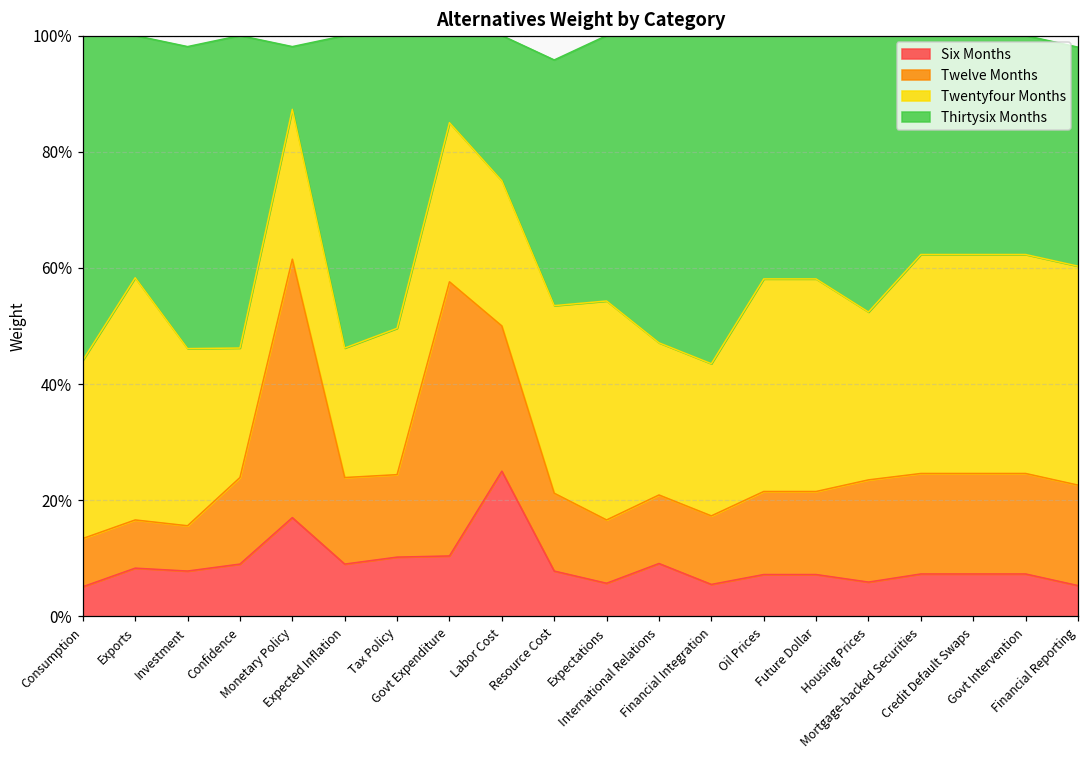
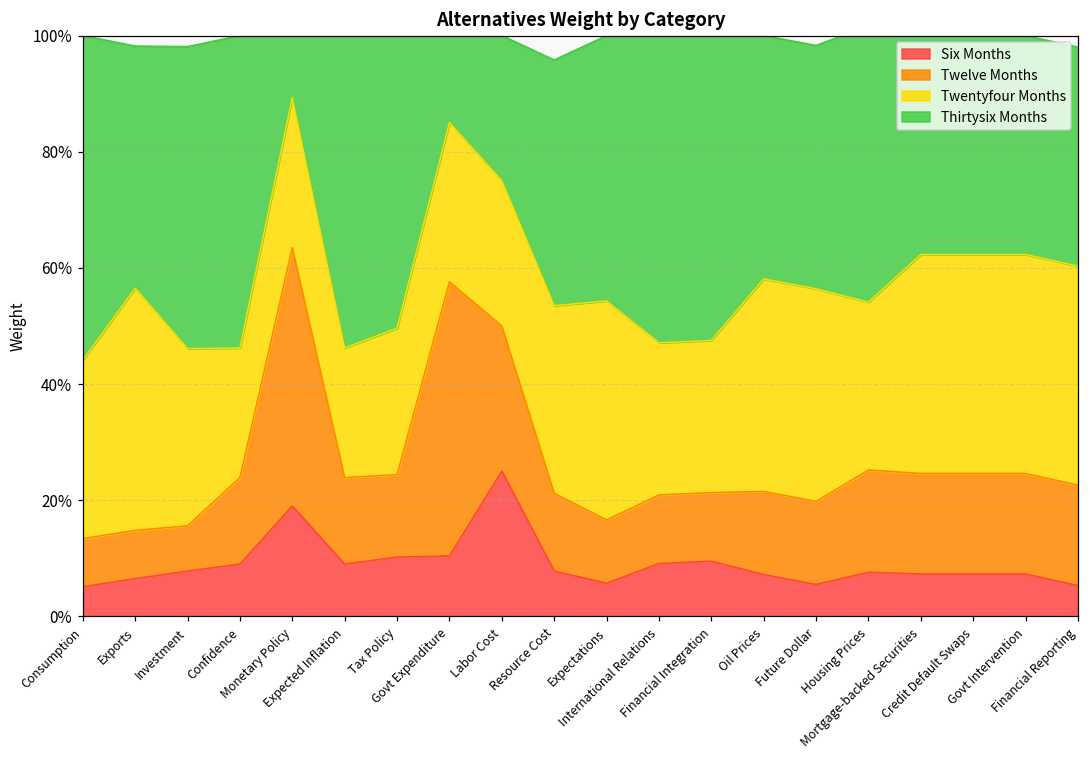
Six Months, Exports: 8% -> 7%
Six Months, Monetary Policy: 17% -> 19%
Six Months, Financial Integration: 6% -> 10%
Six Months, Future Dollar: 7% -> 6%
Six Months, Housing Prices: 6% -> 8%
